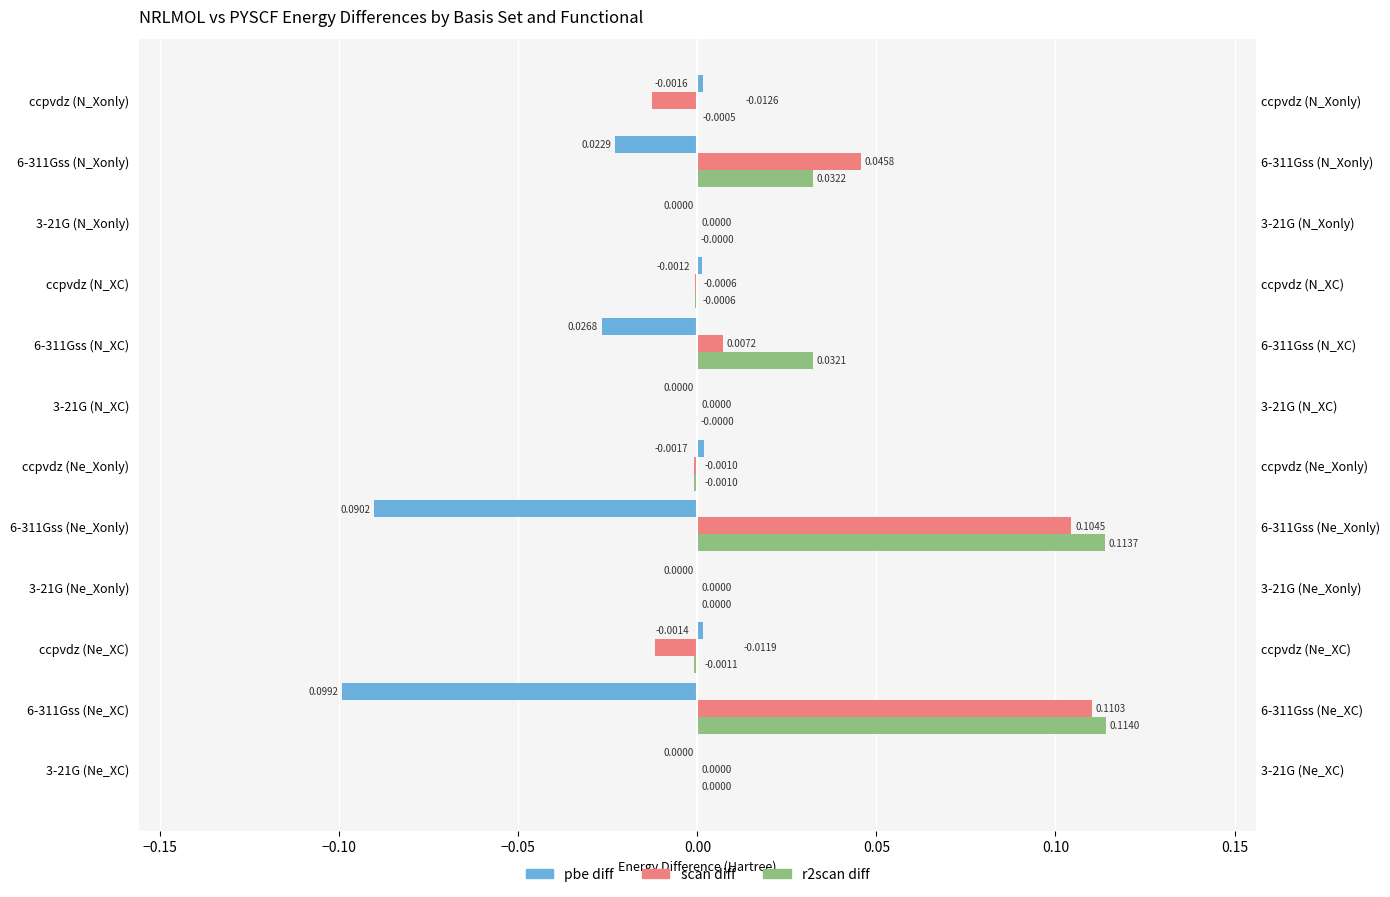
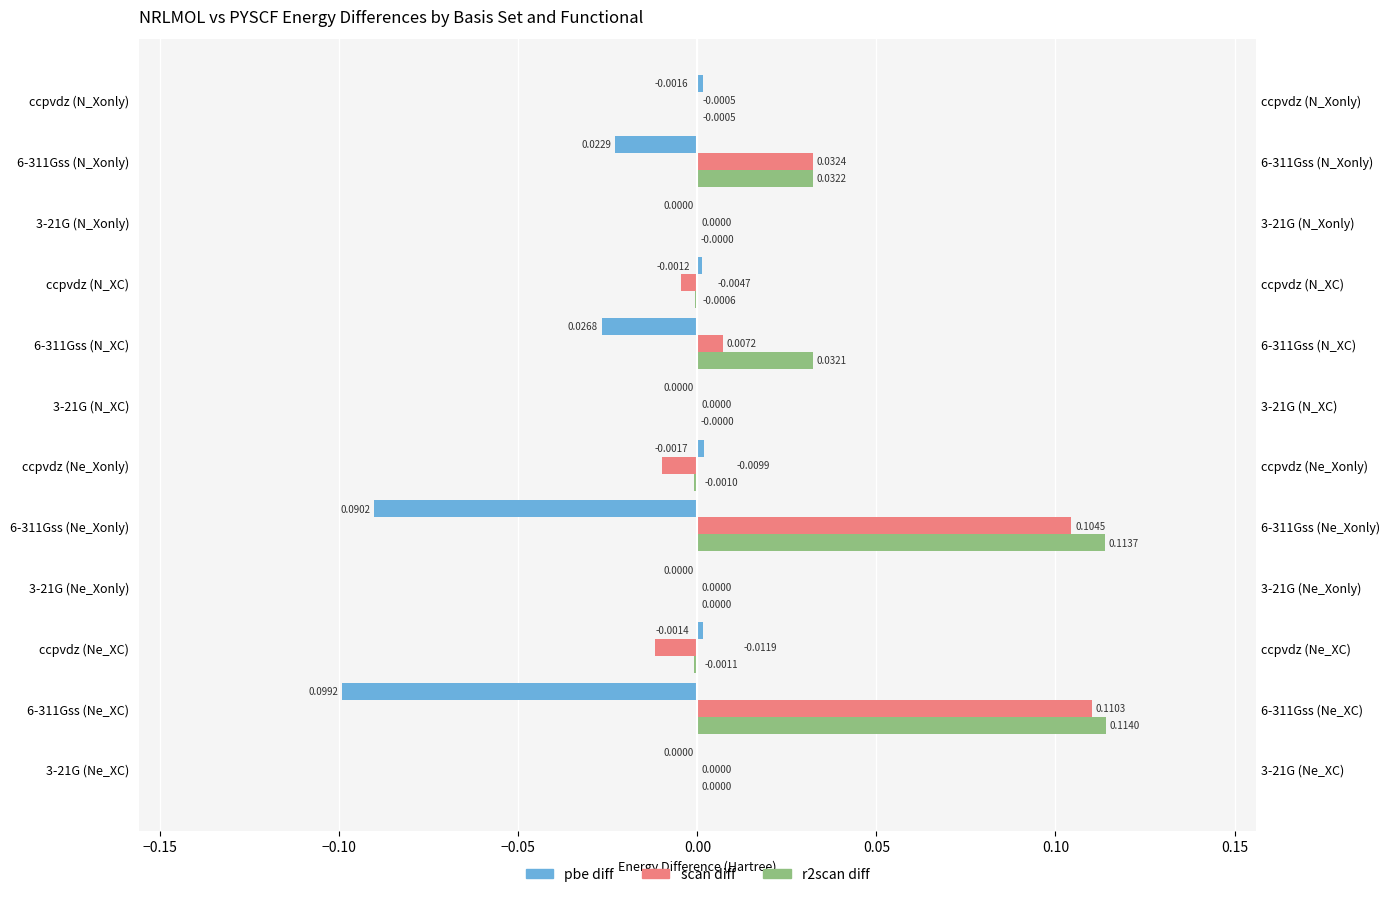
scan diff, ccpvdz (N_Xonly): -0.0126 -> -0.0005
scan diff, 6-311Gss (N_Xonly): 0.0458 -> 0.0324
scan diff, ccpvdz (N_XC): -0.0006 -> -0.0047
scan diff, ccpvdz (Ne_Xonly): -0.0010 -> -0.0099
